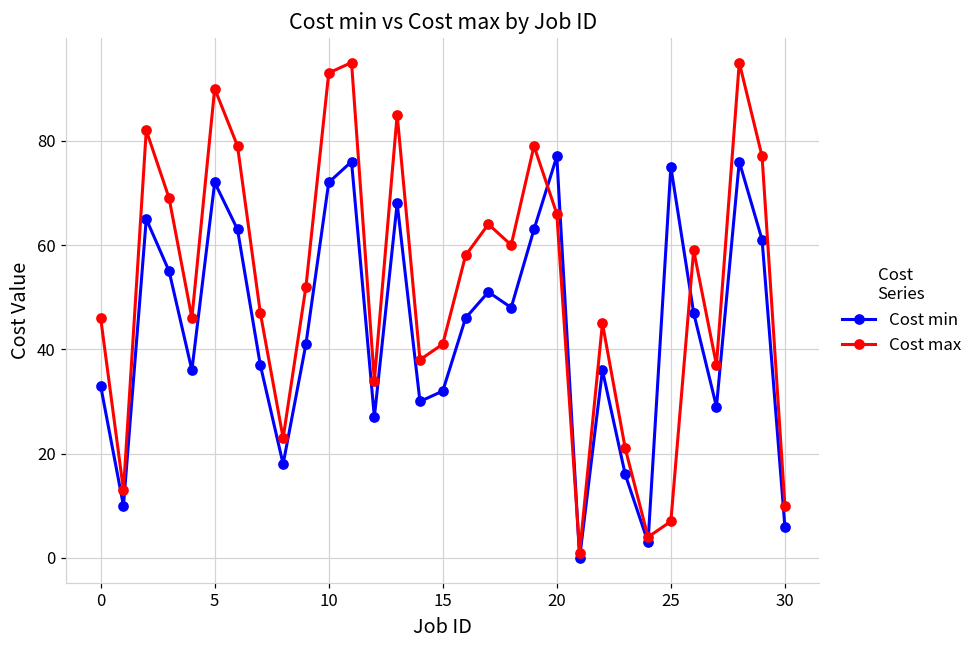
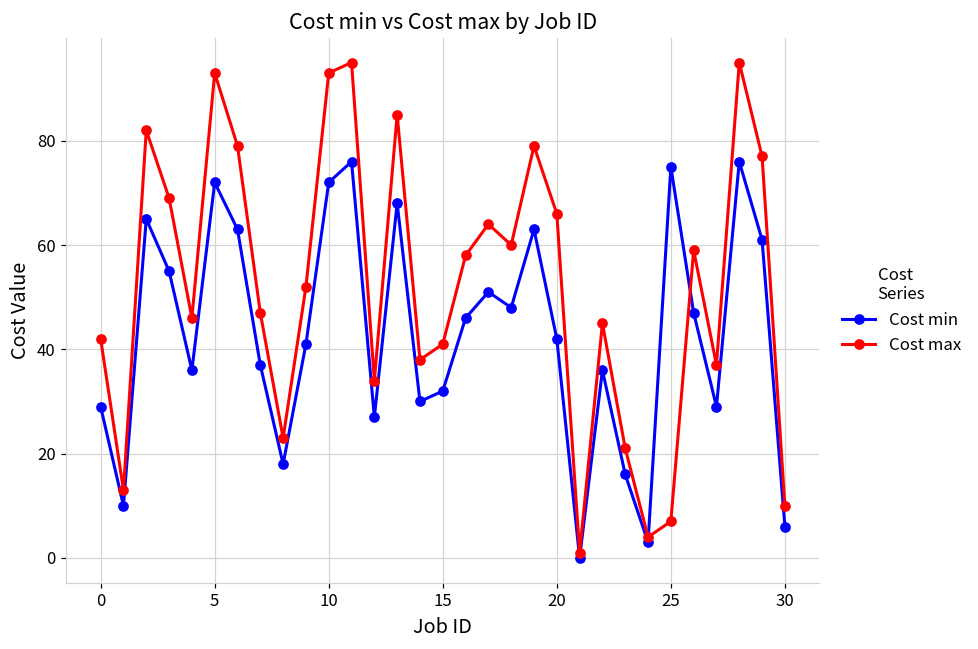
Cost min, 0: 33 -> 29
Cost max, 0: 46 -> 42
Cost max, 5: 90 -> 93
Cost min, 20: 77 -> 42
